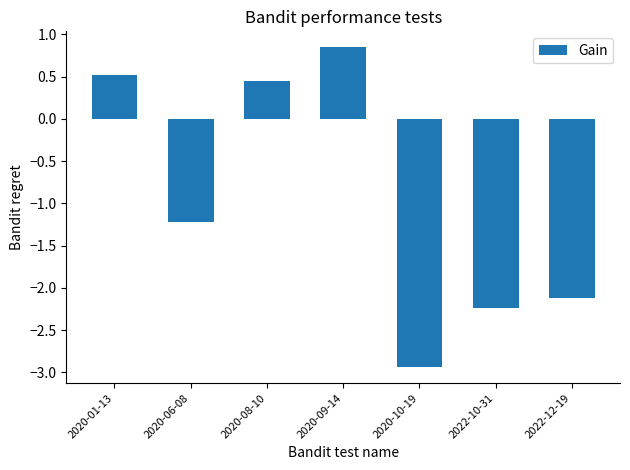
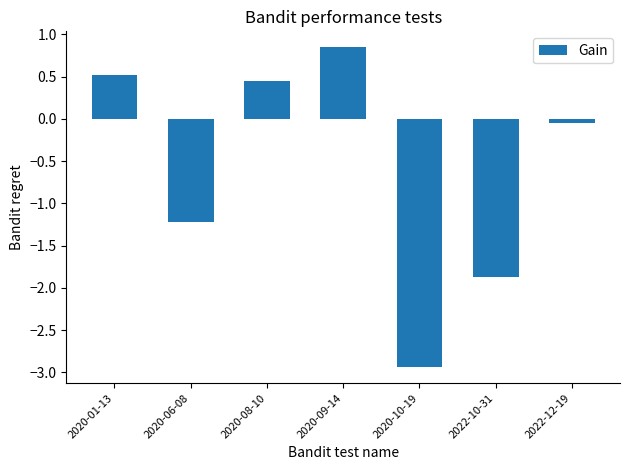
2022-10-31: -2.2 -> -1.9
2022-12-19: -2.1 -> 0.0
